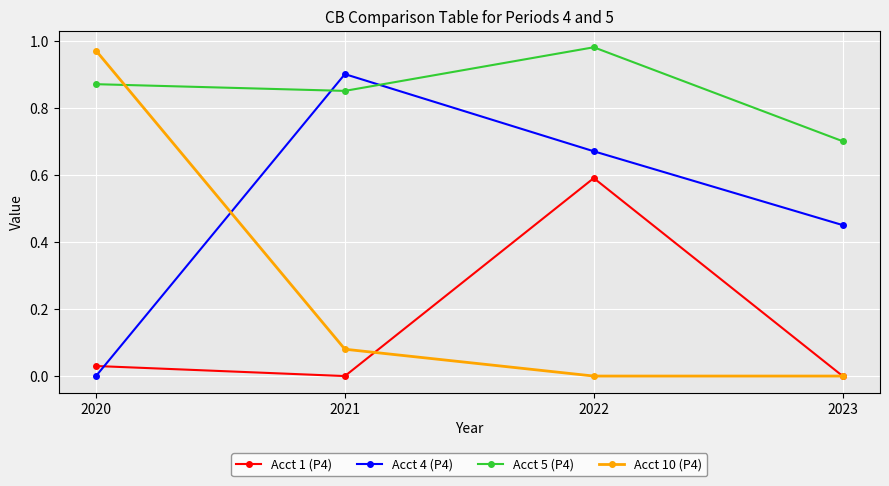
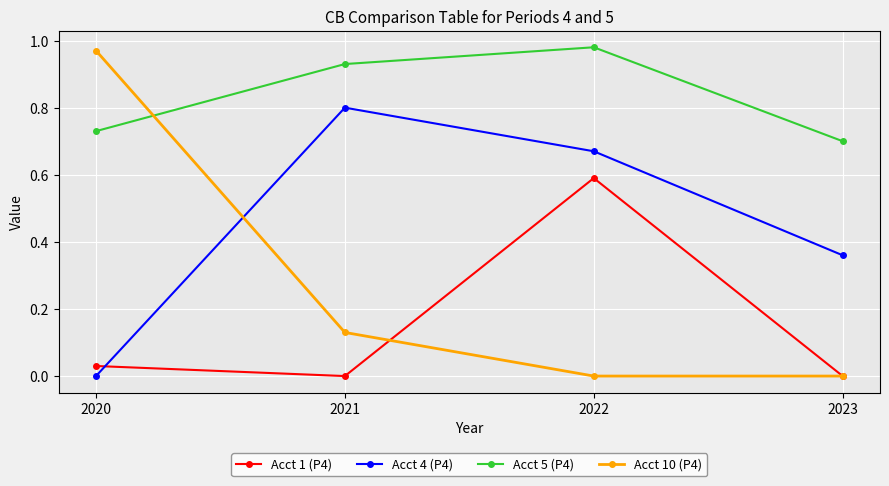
Acct 5 (P4), 2020: 0.87 -> 0.73
Acct 4 (P4), 2021: 0.9 -> 0.8
Acct 5 (P4), 2021: 0.85 -> 0.93
Acct 10 (P4), 2021: 0.08 -> 0.13
Acct 4 (P4), 2023: 0.45 -> 0.36
